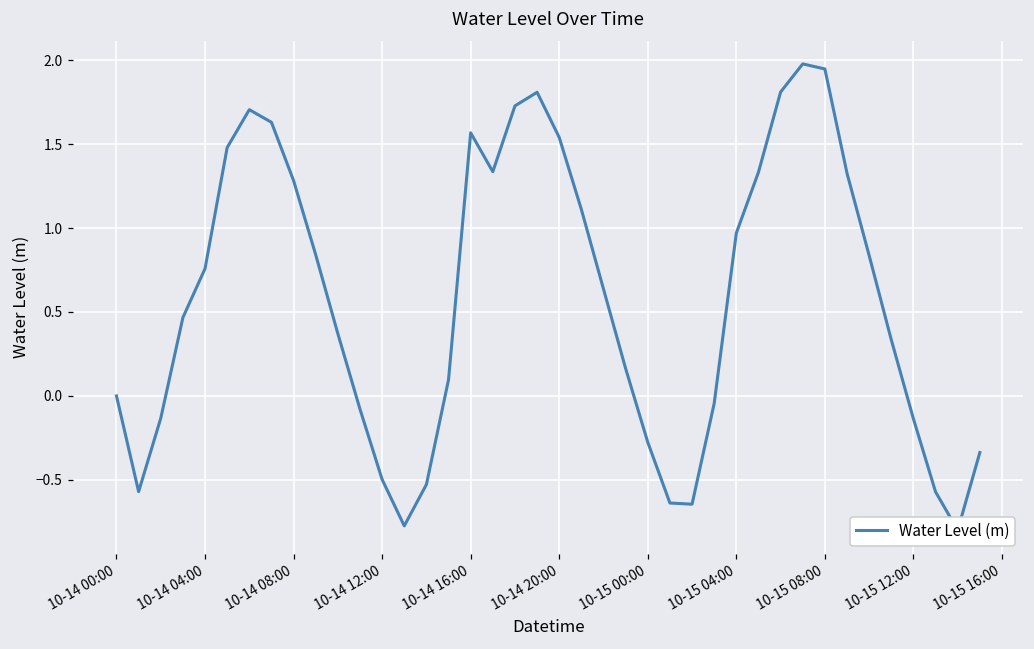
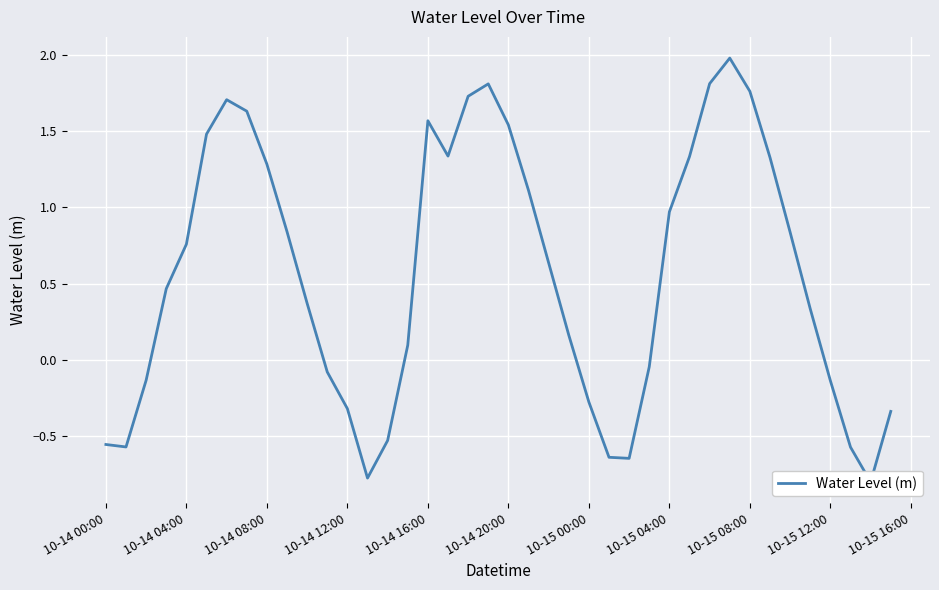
10-14 00:00: 0.00 -> -0.55
10-14 12:00: -0.50 -> -0.32
10-15 08:00: 1.95 -> 1.76
